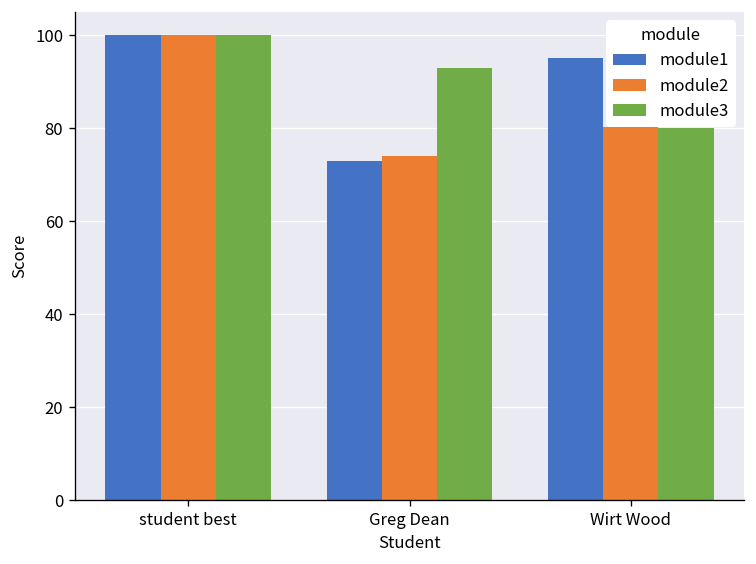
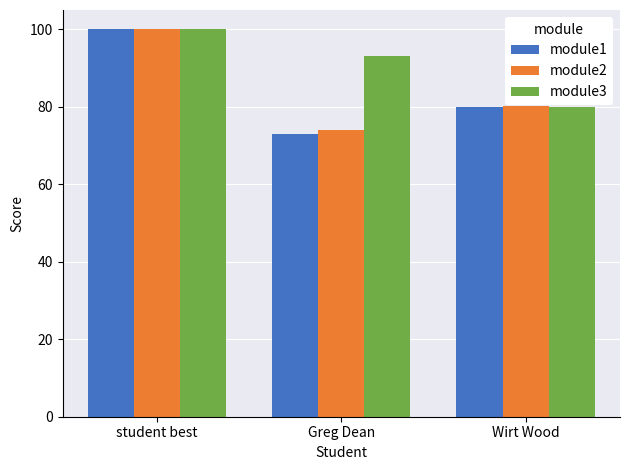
module1, Wirt Wood: 95 -> 80
